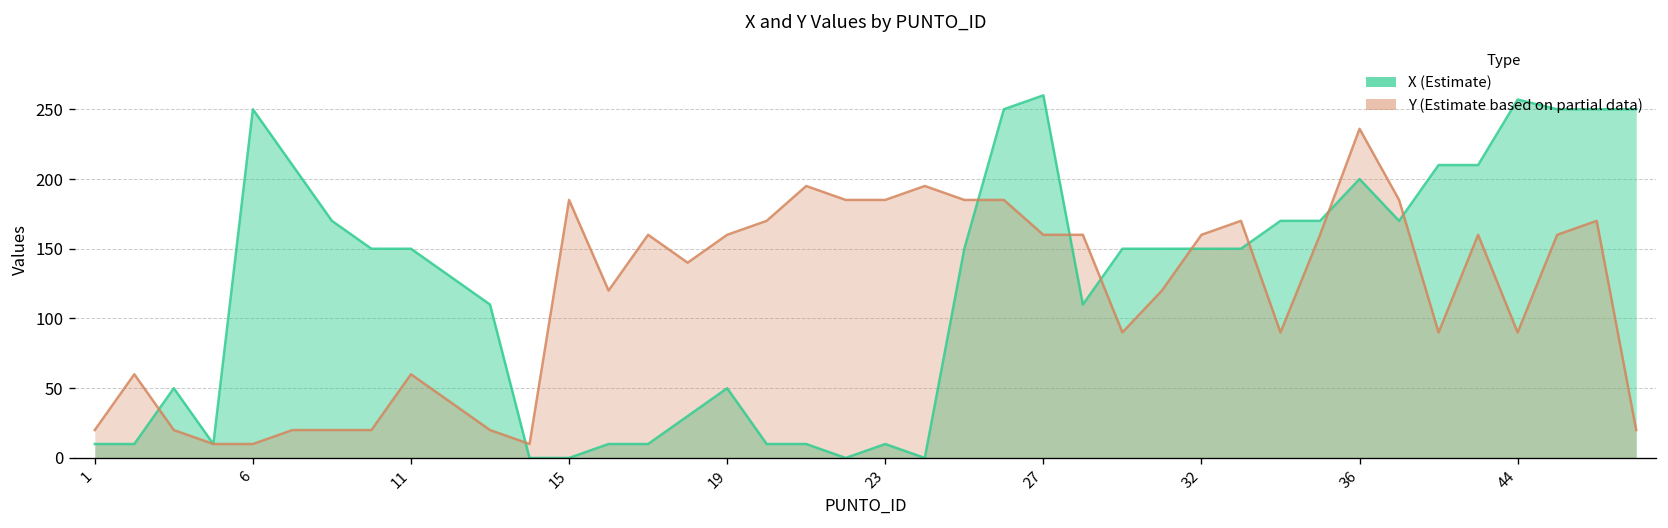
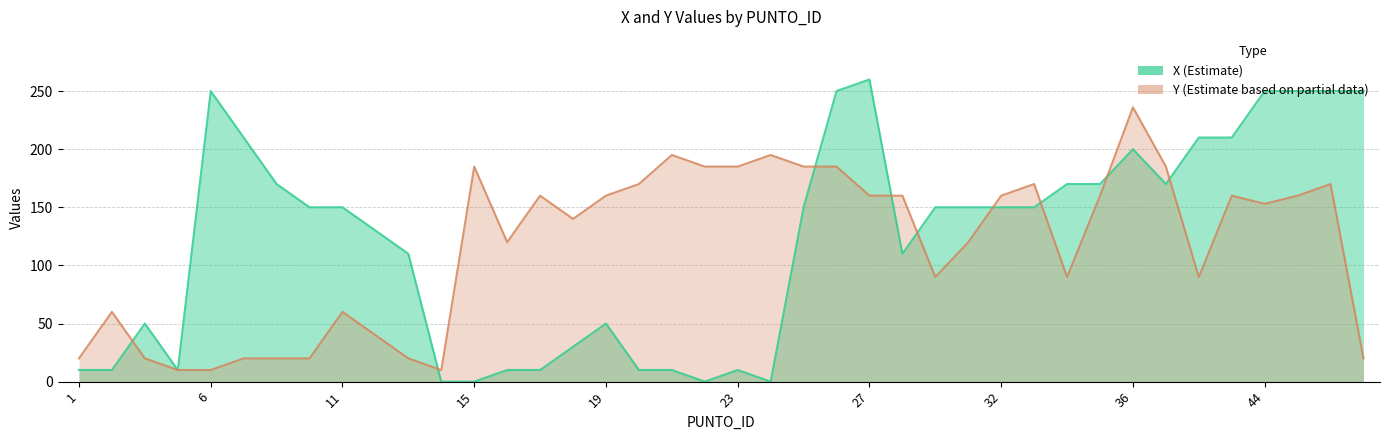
X (Estimate), 44: 257 -> 250
Y (Estimate based on partial data), 44: 90 -> 153
